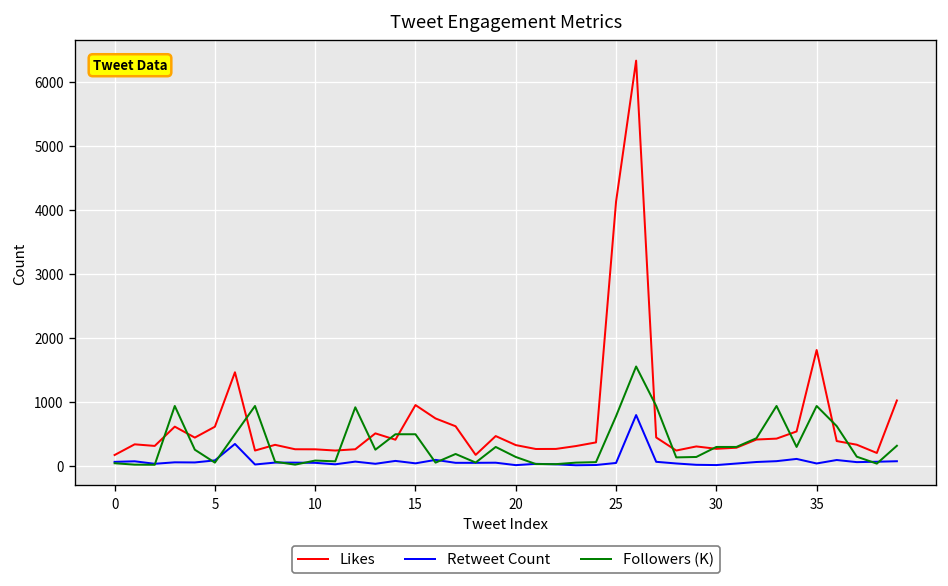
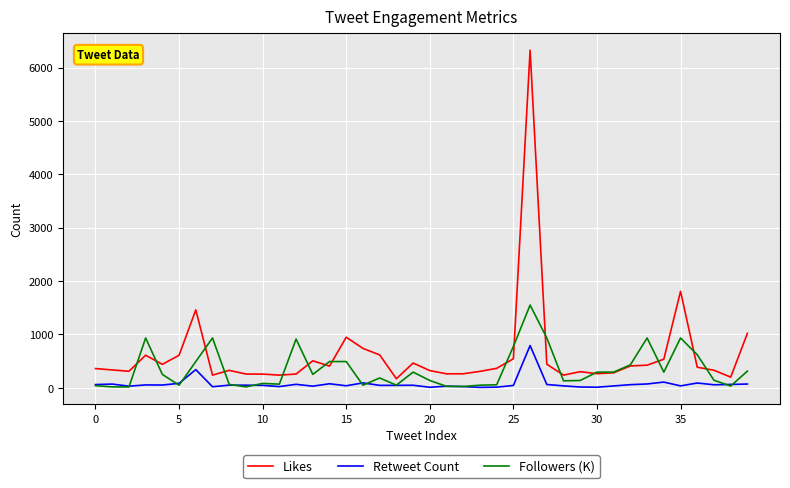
Likes, 0: 200 -> 400
Likes, 25: 4100 -> 500
